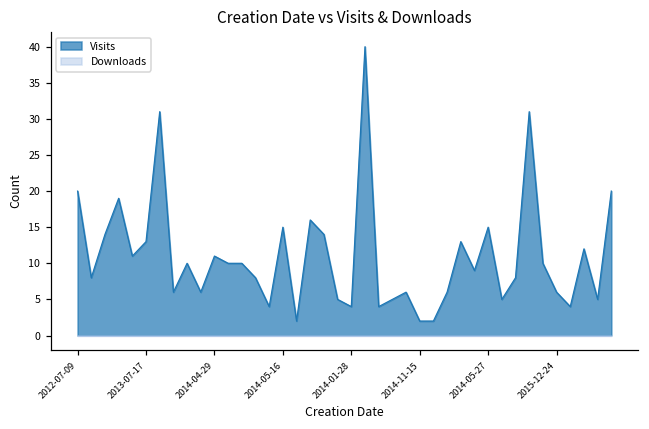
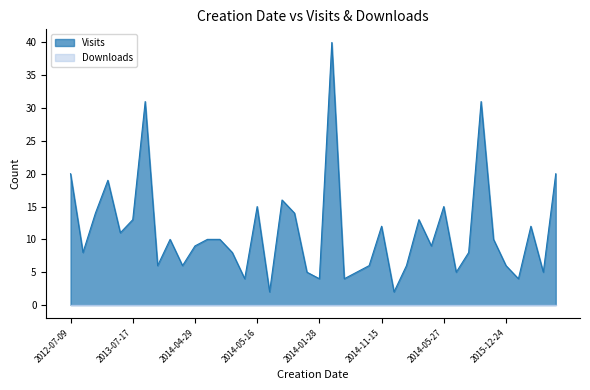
Visits, 2014-04-29: 11 -> 9
Visits, 2014-11-15: 2 -> 12
